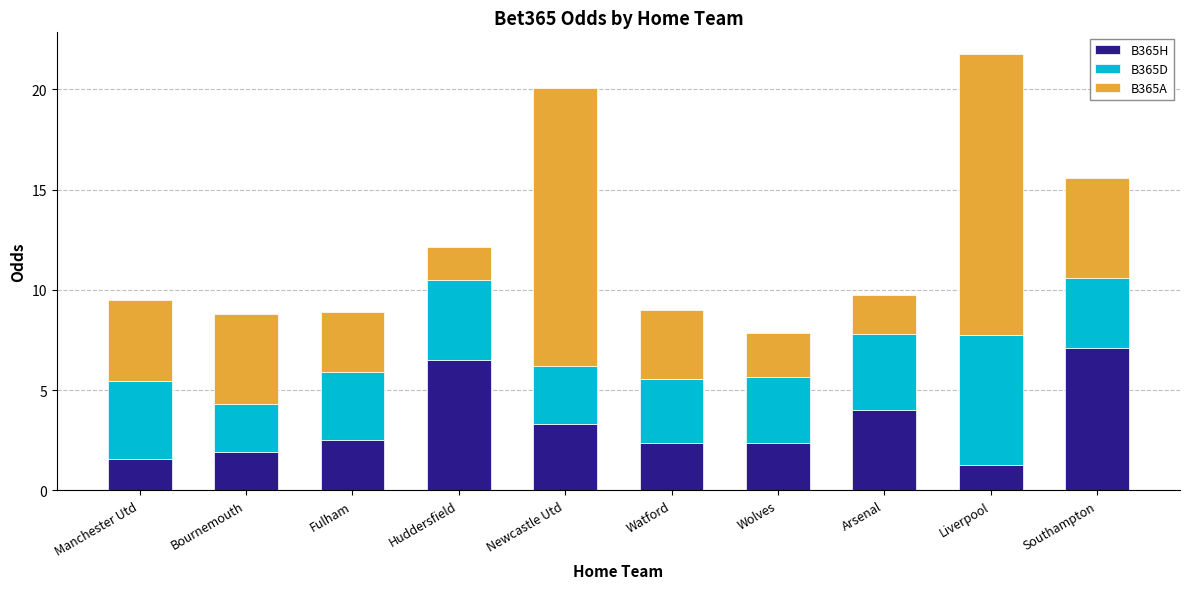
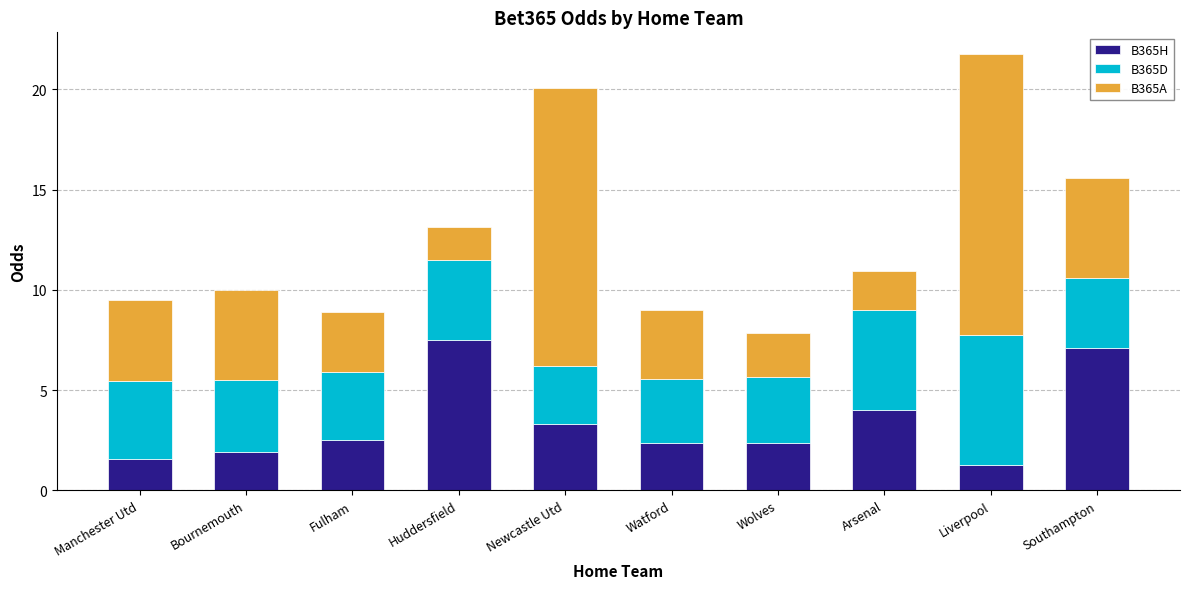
B365D, Bournemouth: 2.4 -> 3.6
B365H, Huddersfield: 6.5 -> 7.5
B365D, Arsenal: 3.8 -> 5.0
